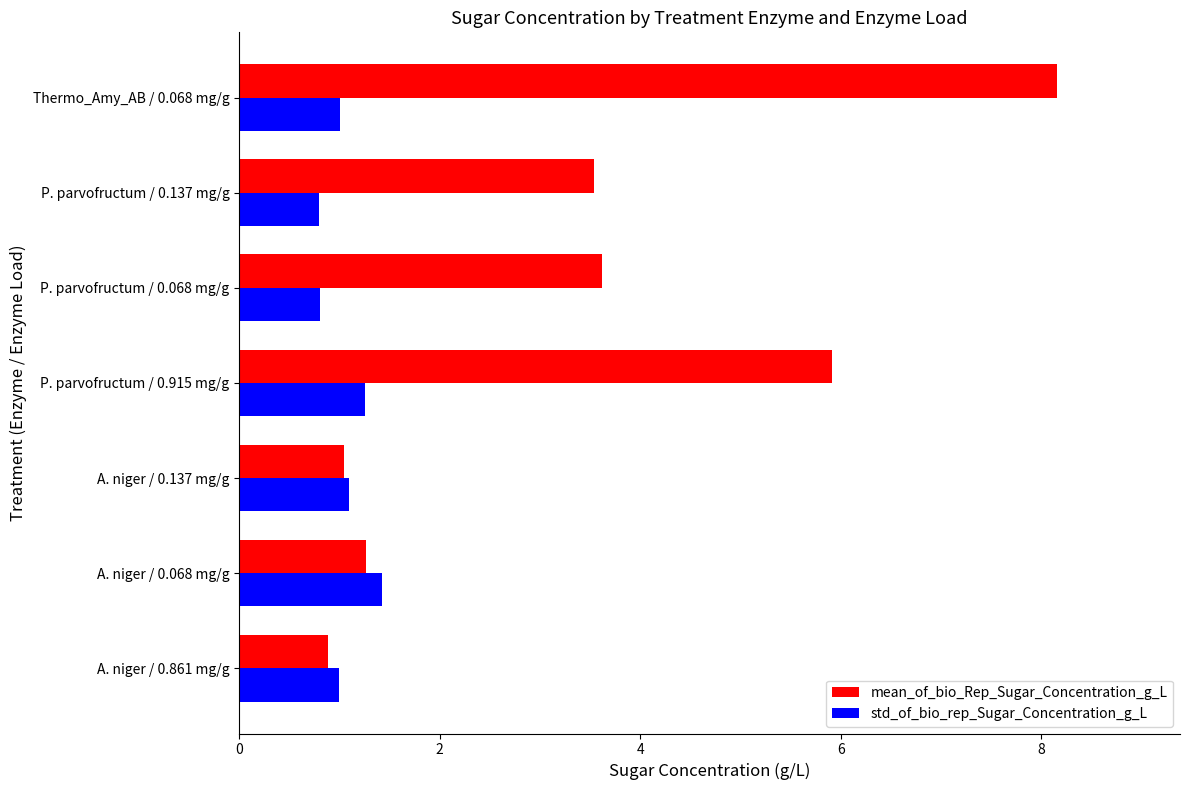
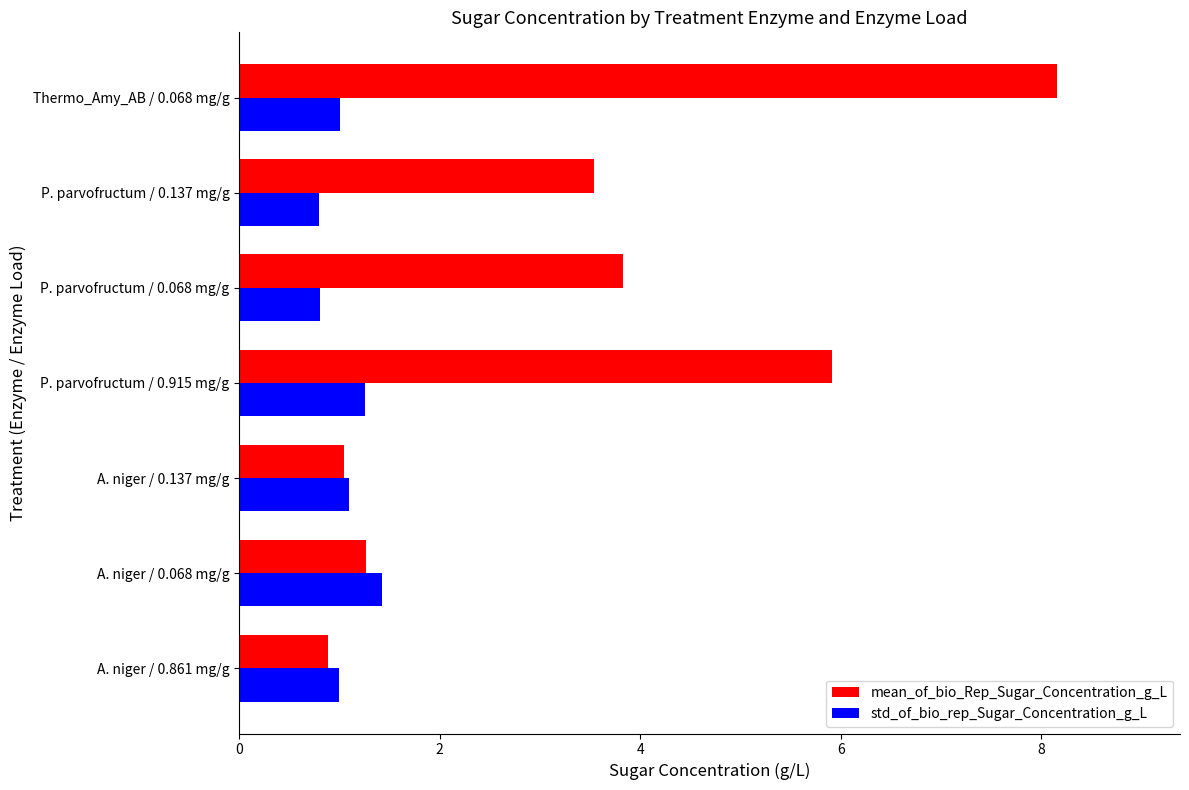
mean_of_bio_Rep_Sugar_Concentration_g_L, P. parvofructum / 0.068 mg/g: 3.62 -> 3.83
